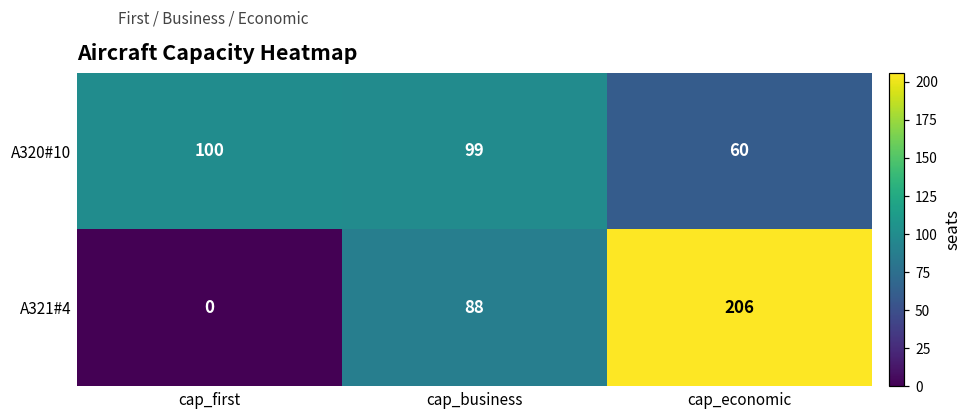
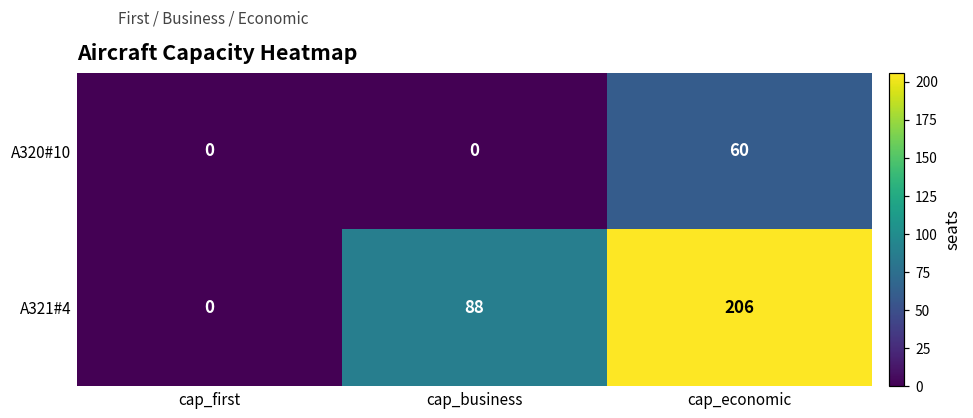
A320#10, cap_first: 100 -> 0
A320#10, cap_business: 99 -> 0
